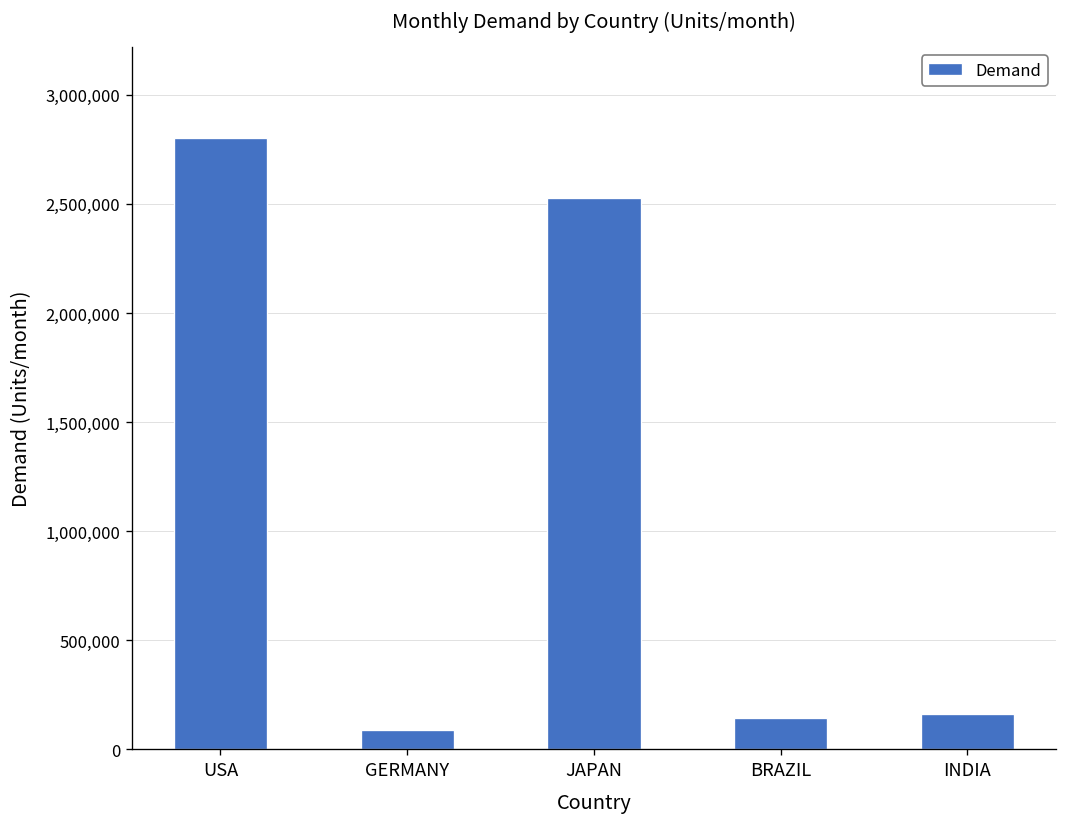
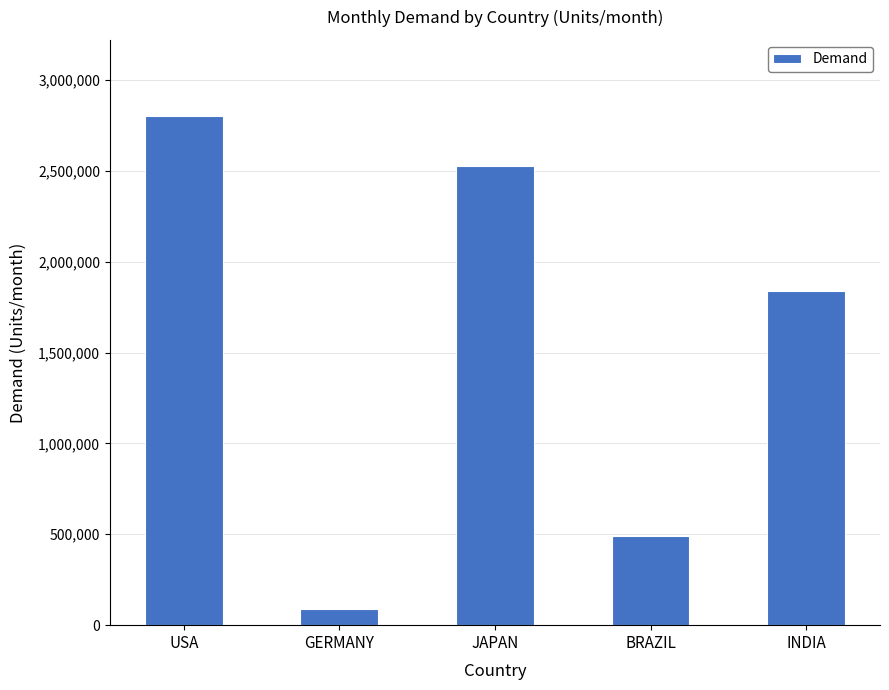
BRAZIL: 150,000 -> 490,000
INDIA: 160,000 -> 1,840,000
